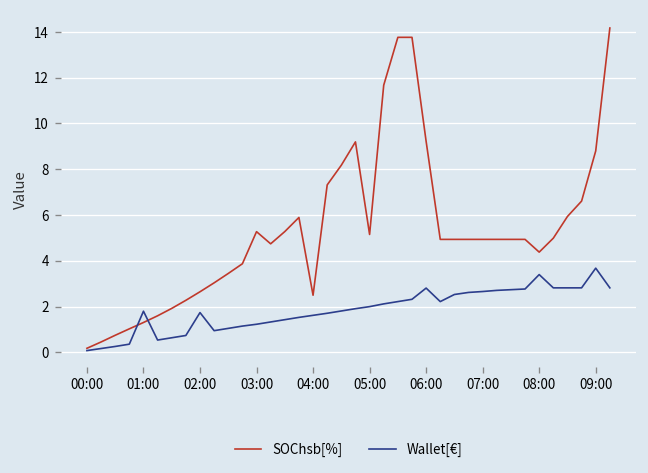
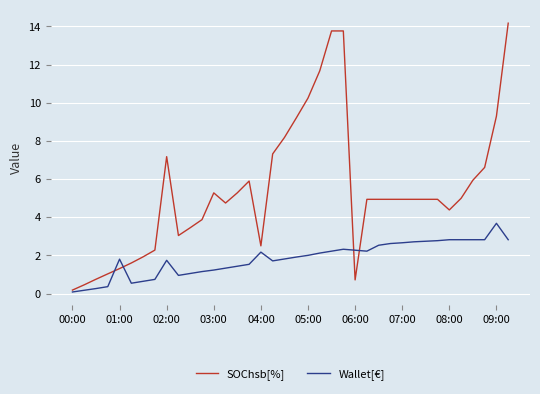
SOChsb[%], 02:00: 2.6 -> 7.2
Wallet[€], 04:00: 1.6 -> 2.2
SOChsb[%], 05:00: 5.2 -> 10.2
SOChsb[%], 06:00: 9.2 -> 0.7
Wallet[€], 06:00: 2.8 -> 2.3
Wallet[€], 08:00: 3.4 -> 2.8
SOChsb[%], 09:00: 8.8 -> 9.3
